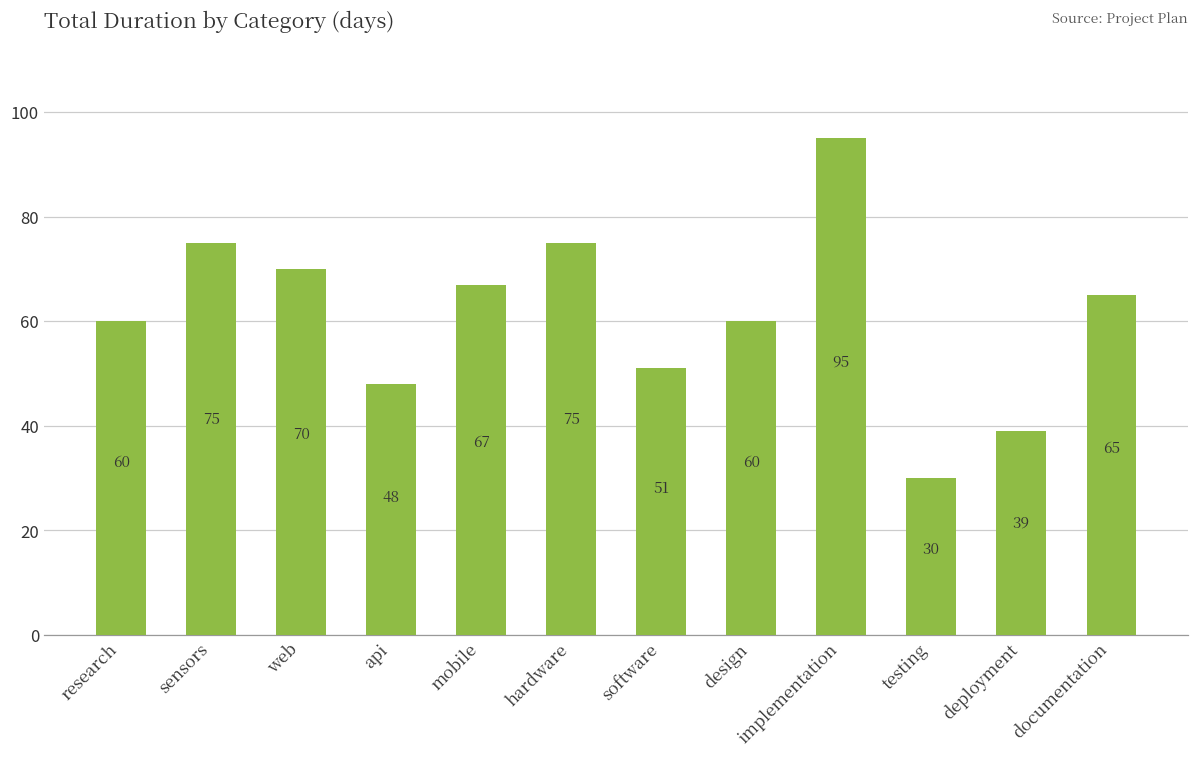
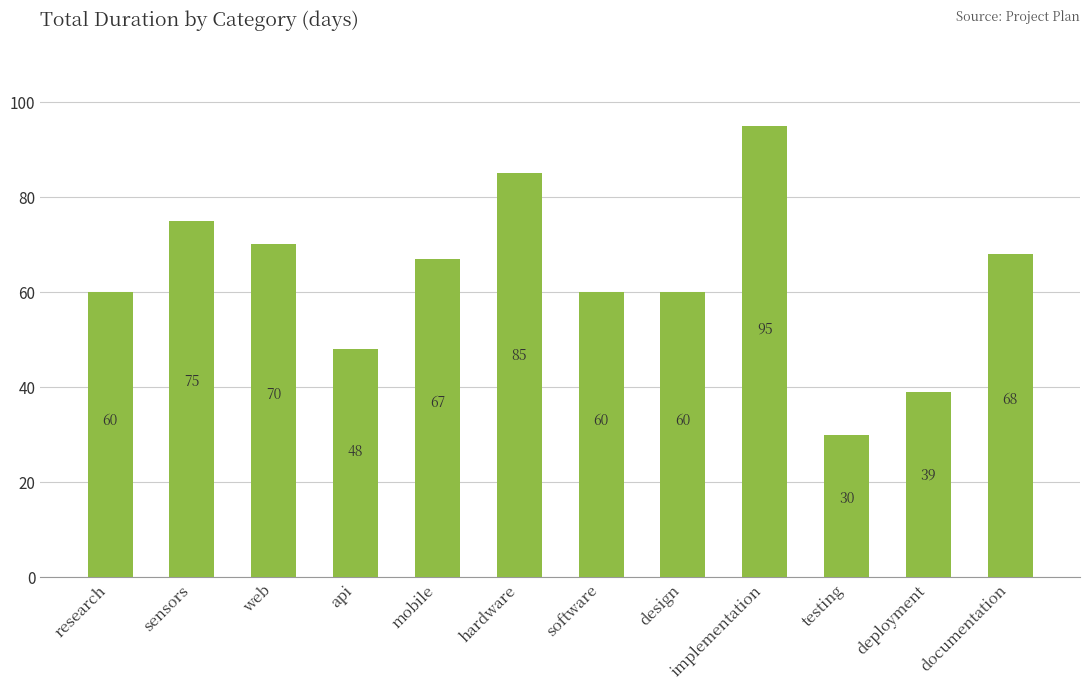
hardware: 75 -> 85
software: 51 -> 60
documentation: 65 -> 68
